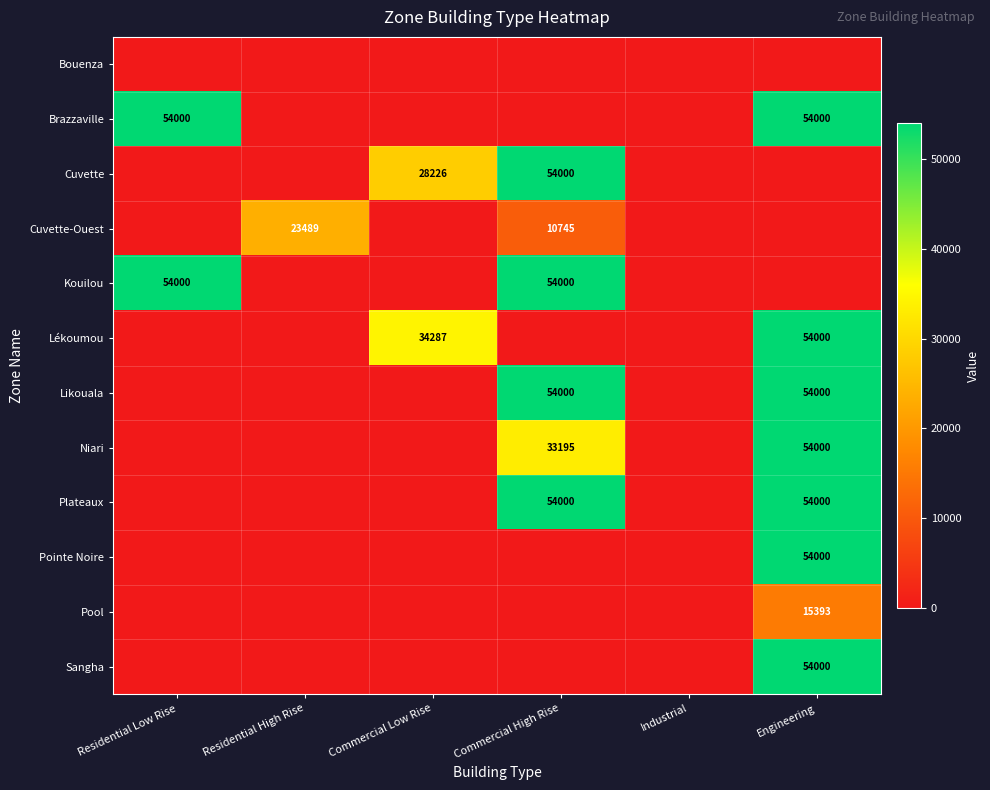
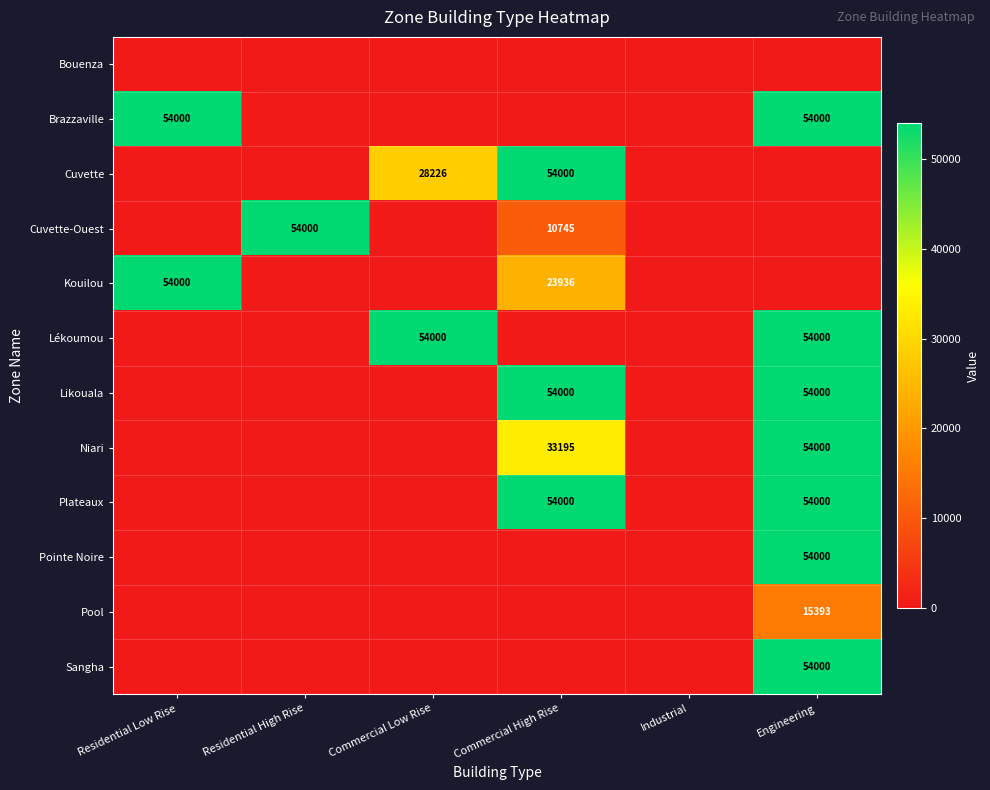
Cuvette-Ouest, Residential High Rise: 23489 -> 54000
Kouilou, Commercial High Rise: 54000 -> 23936
Lékoumou, Commercial Low Rise: 34287 -> 54000
